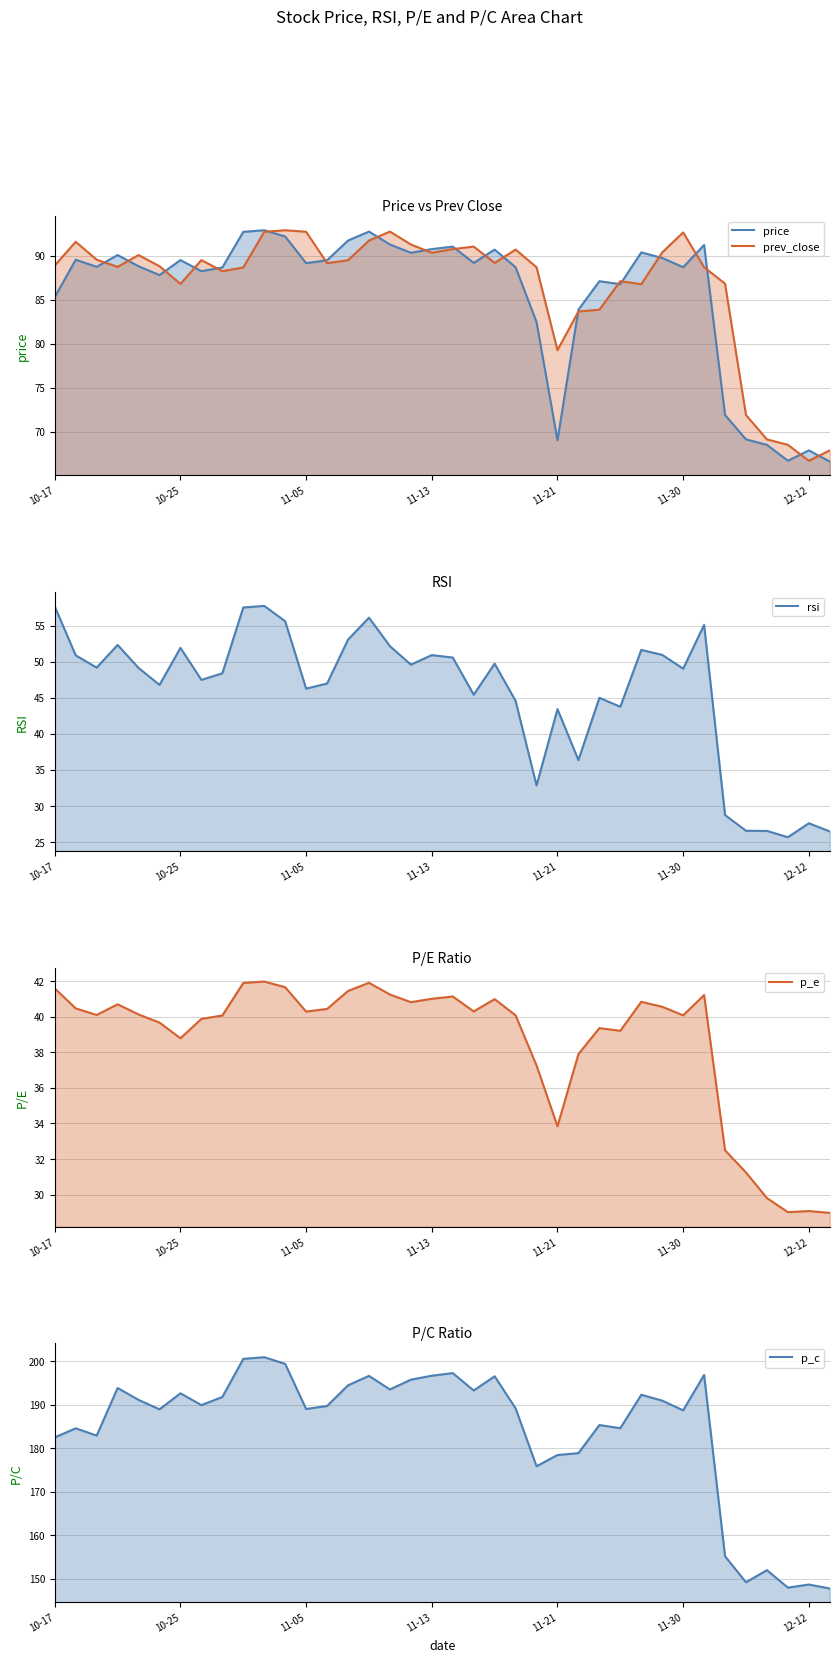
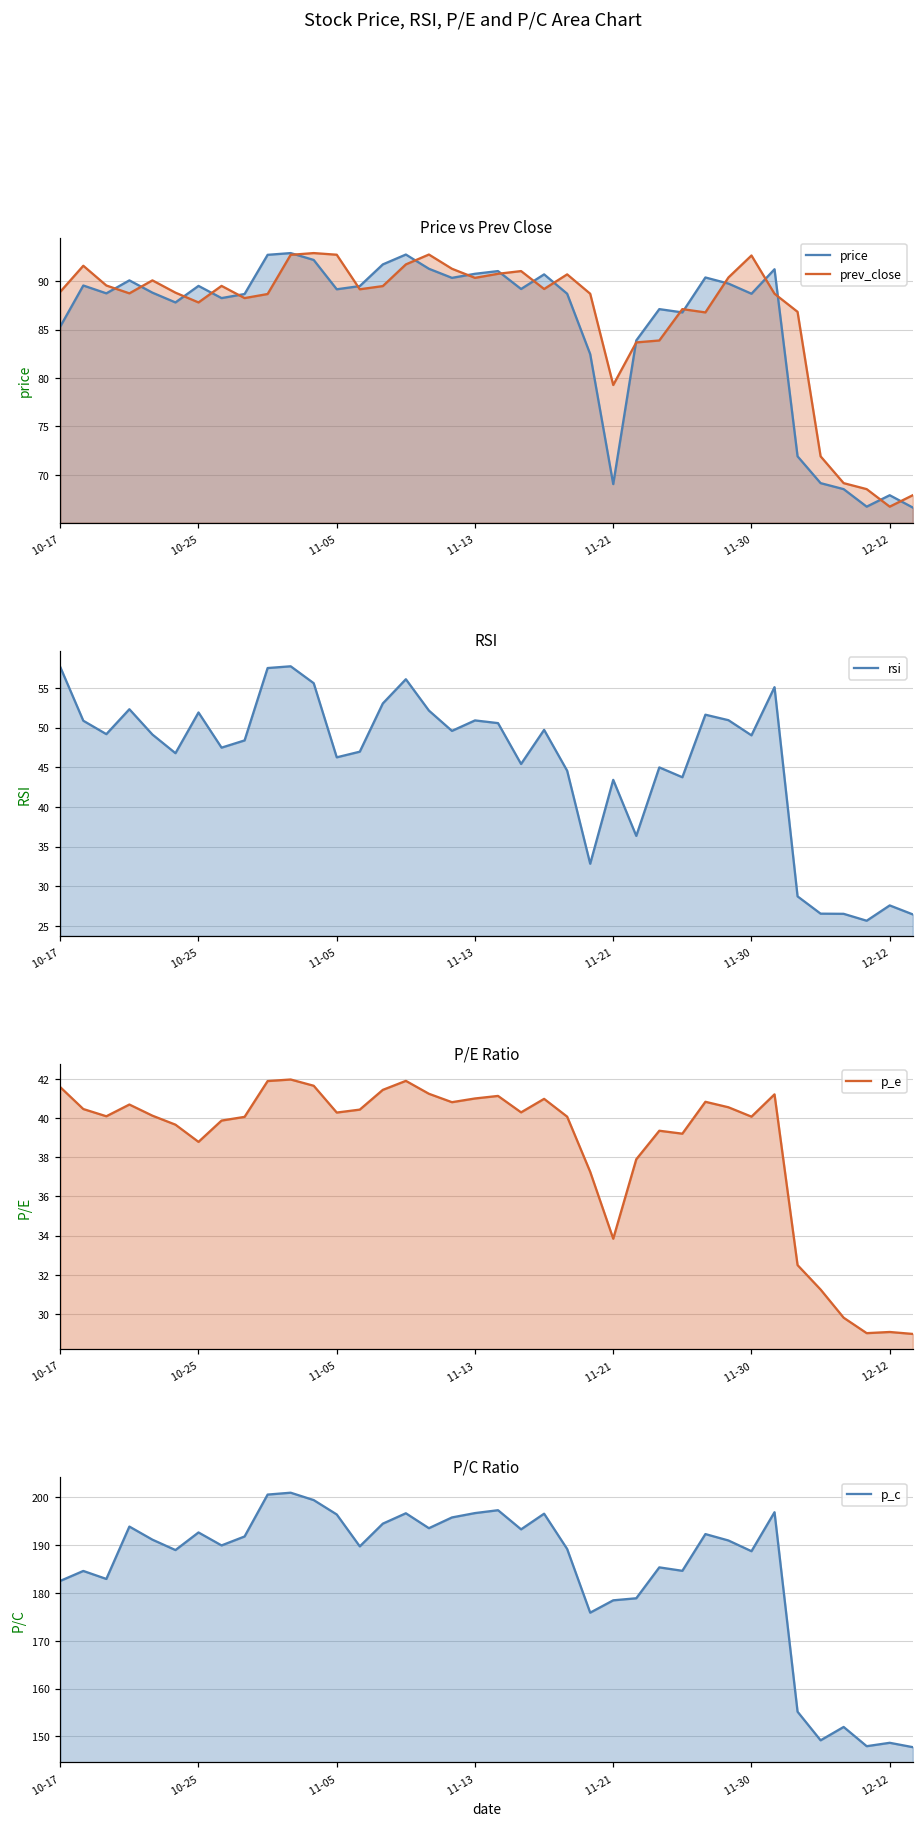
Price vs Prev Close, prev_close, 10-25: 87 -> 88
P/C Ratio, 11-05: 189 -> 196
